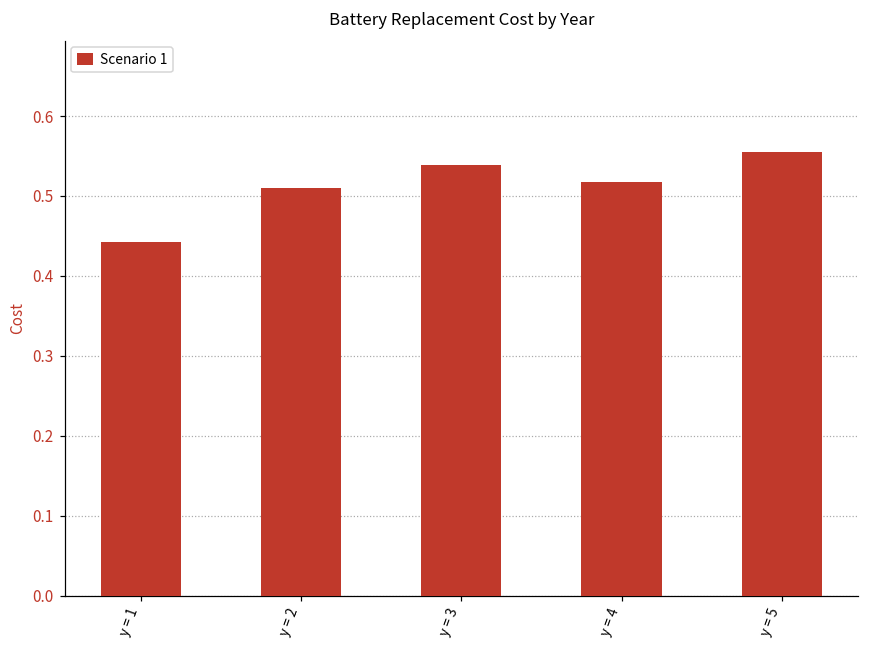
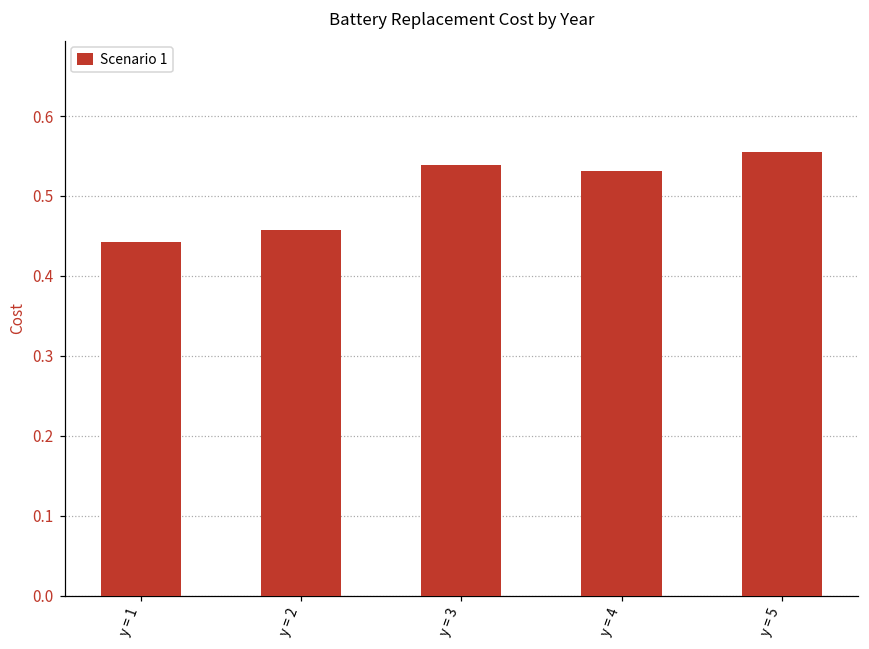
y = 2: 0.51 -> 0.46
y = 4: 0.52 -> 0.53
